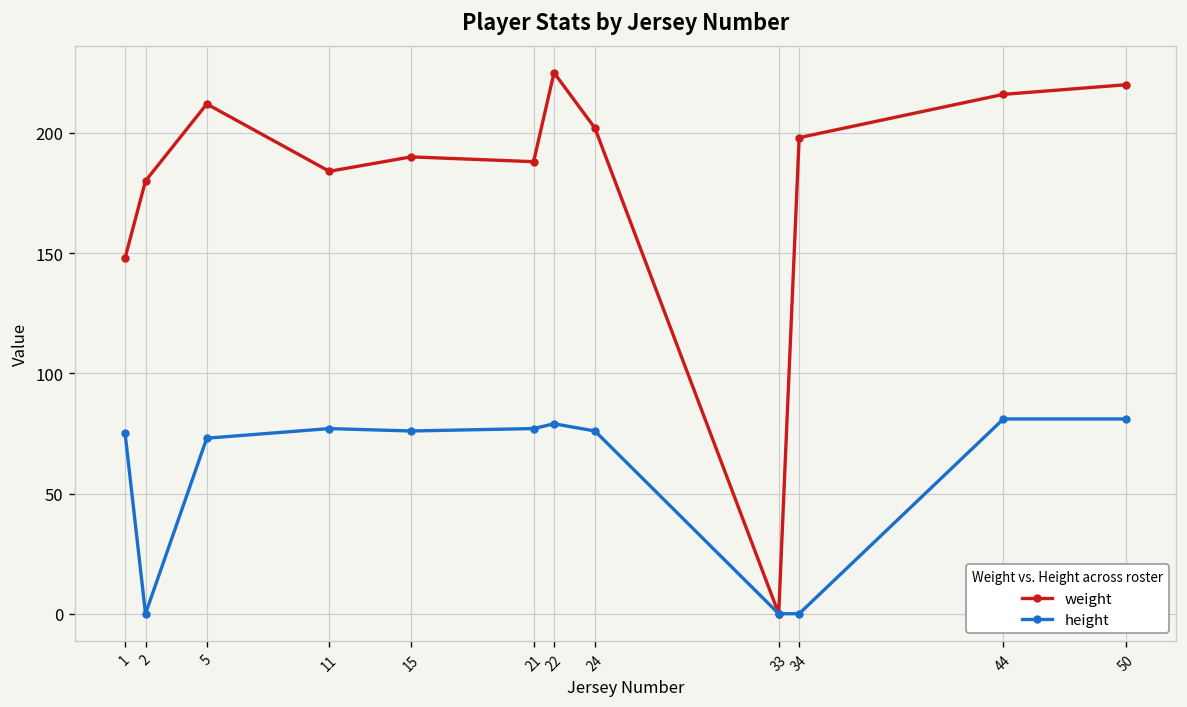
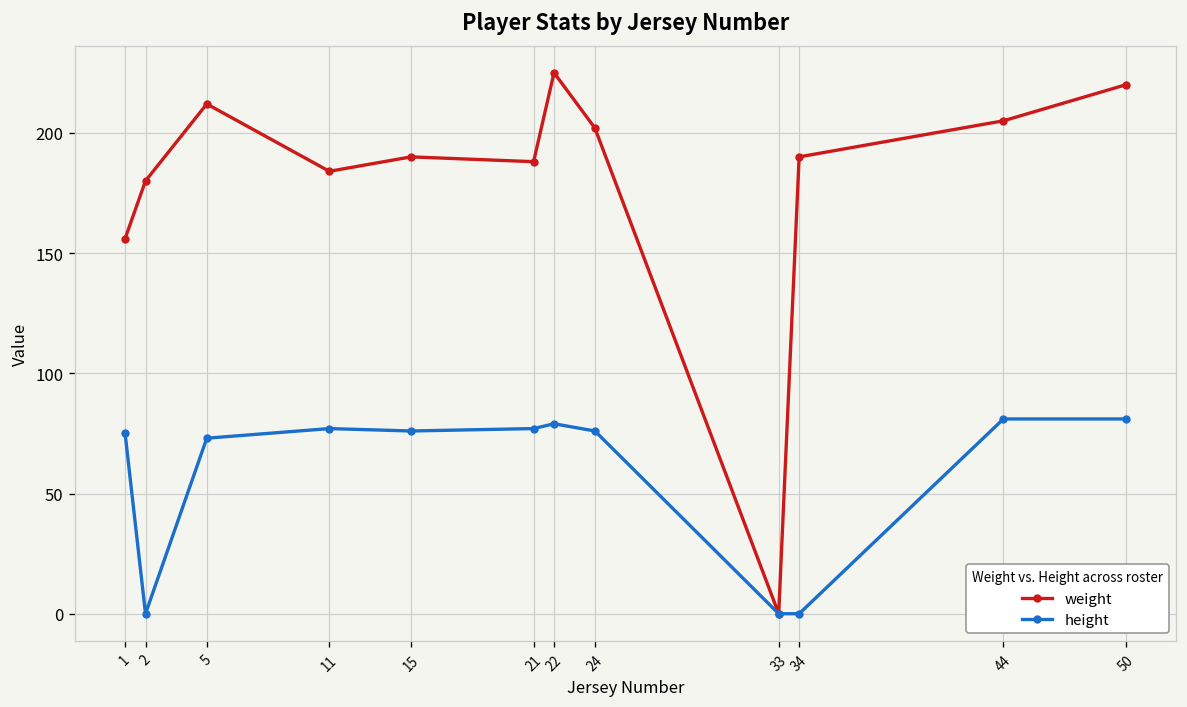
weight, 1: 148 -> 156
weight, 34: 198 -> 190
weight, 44: 216 -> 205
